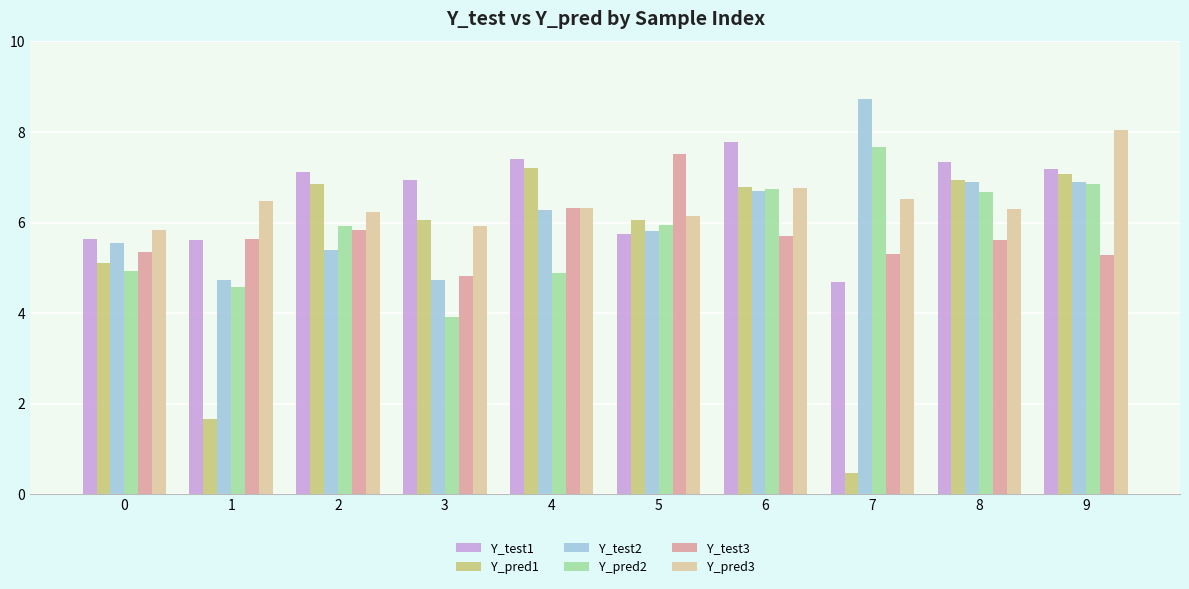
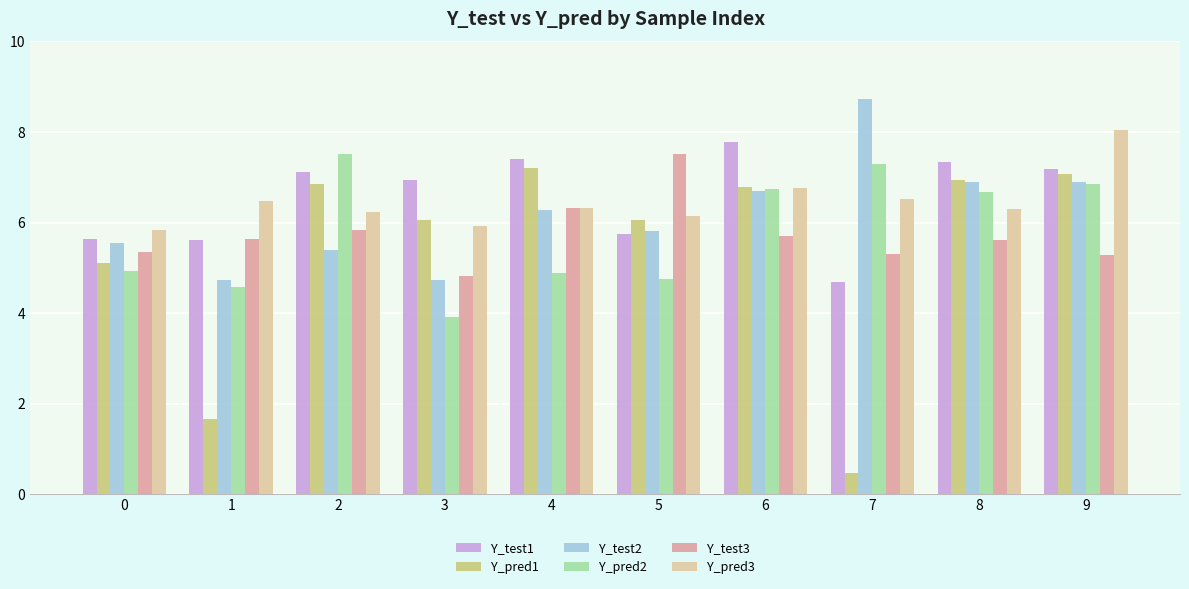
Y_pred2, 2: 5.9 -> 7.5
Y_pred2, 5: 6.0 -> 4.8
Y_pred2, 7: 7.7 -> 7.3
